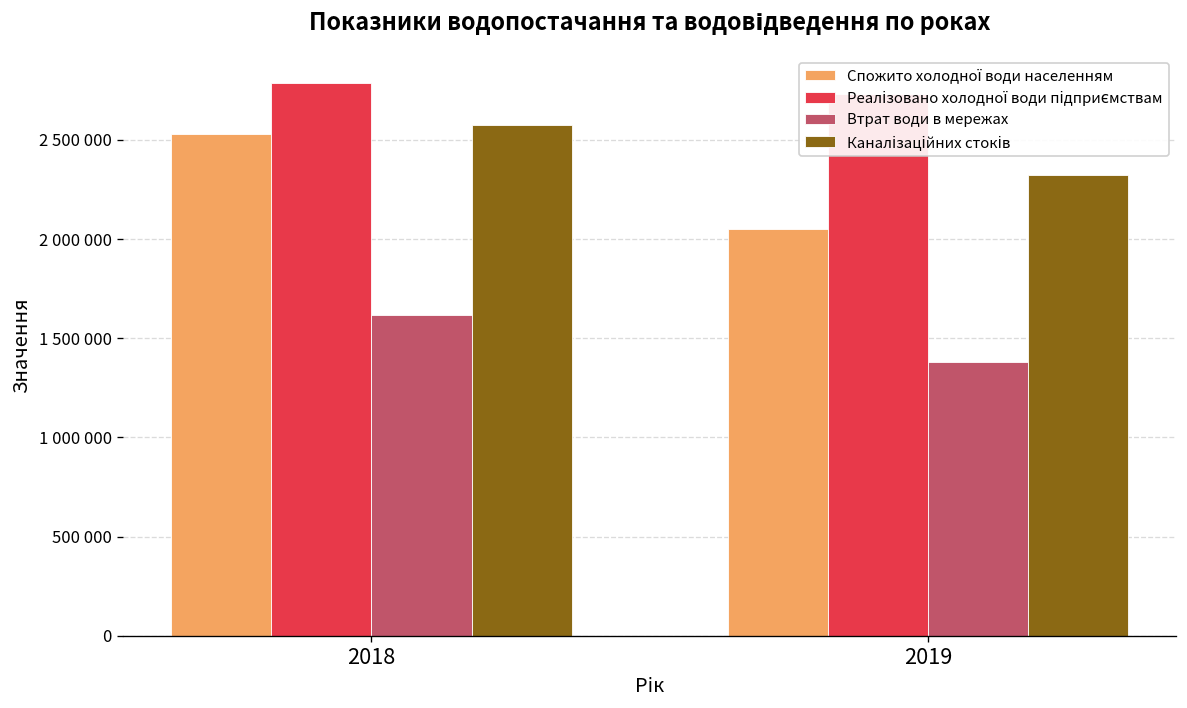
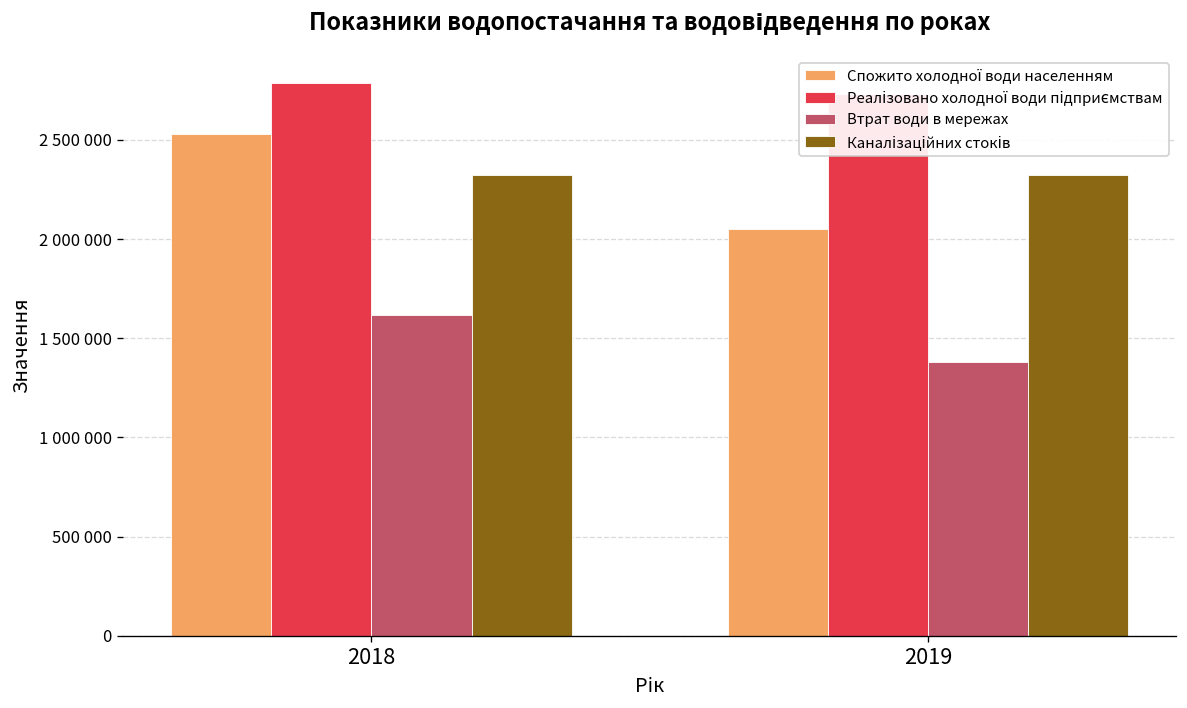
Каналізаційних стоків, 2018: 2570000 -> 2320000
